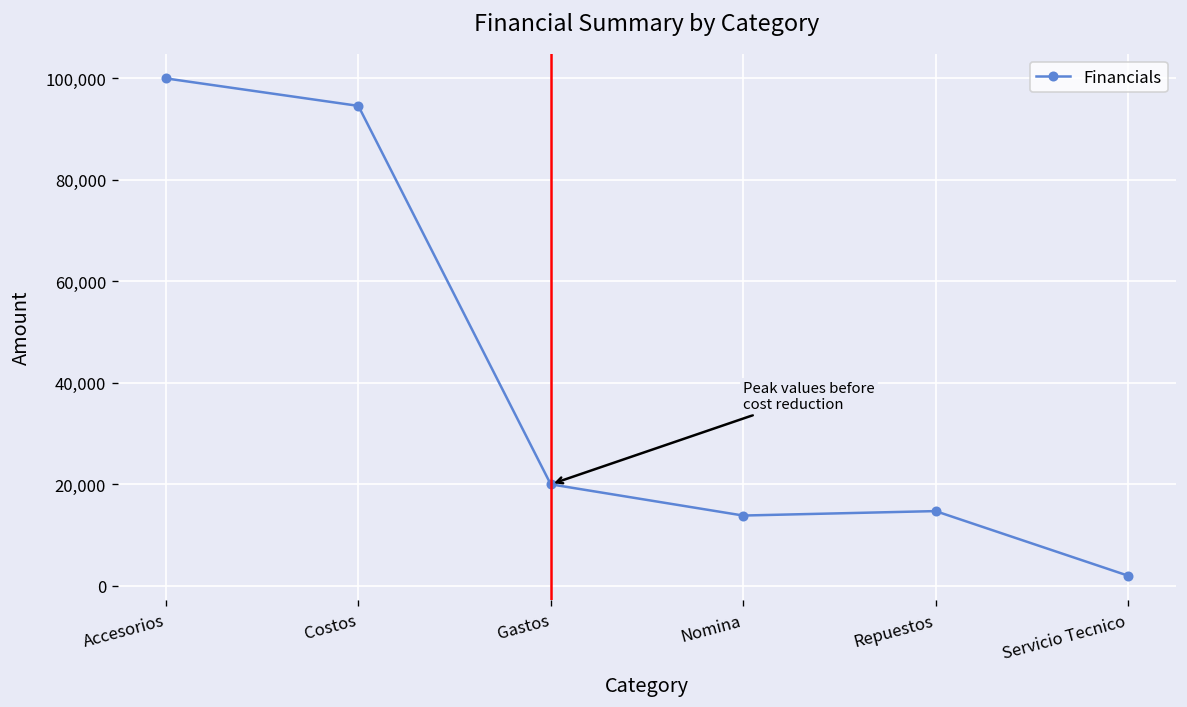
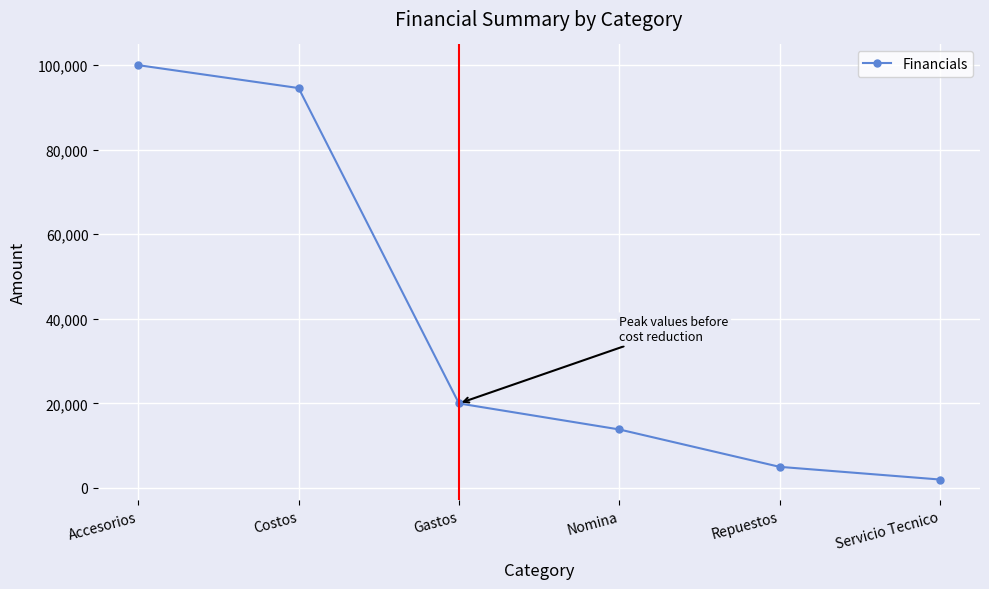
Repuestos: 15,000 -> 5,000
